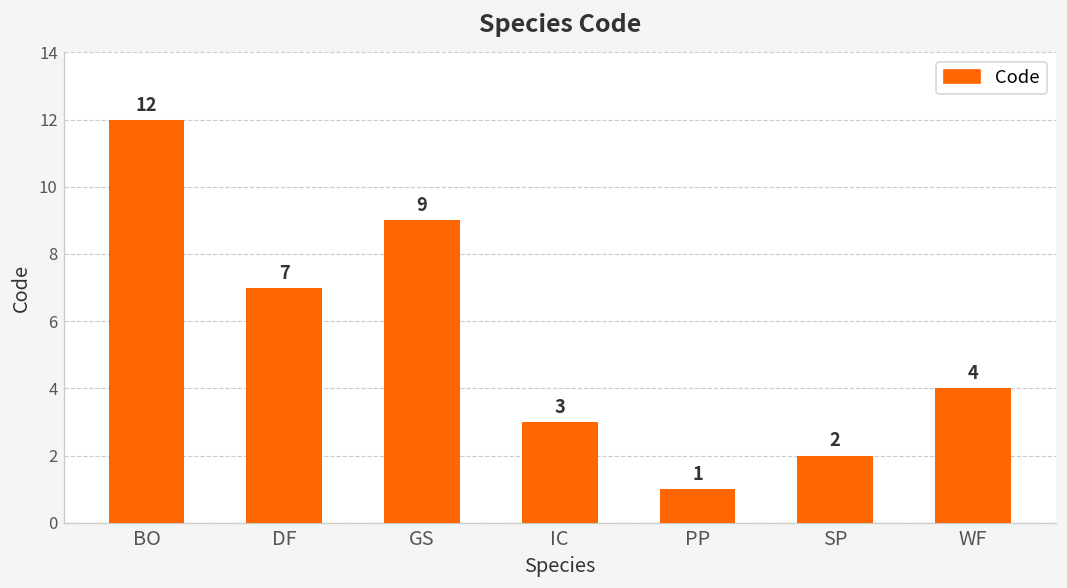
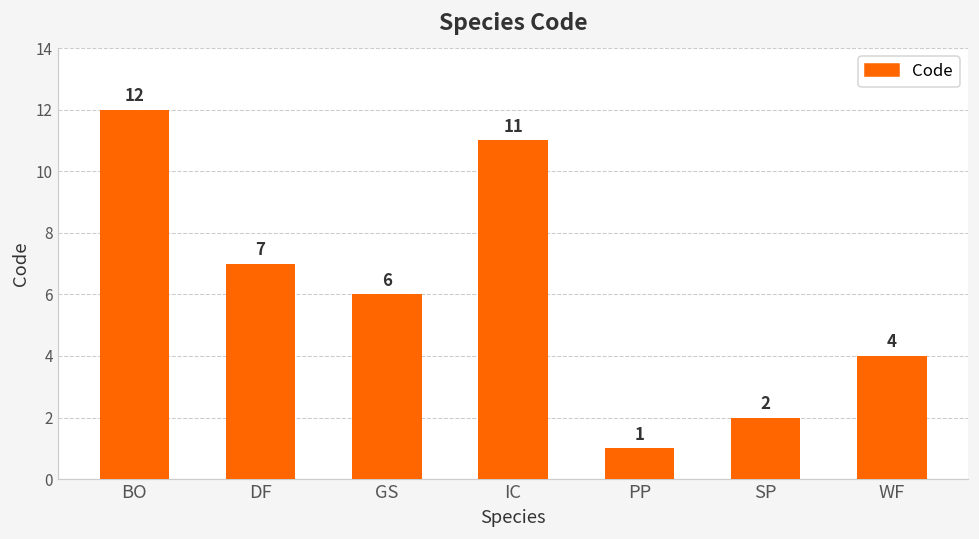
GS: 9 -> 6
IC: 3 -> 11
